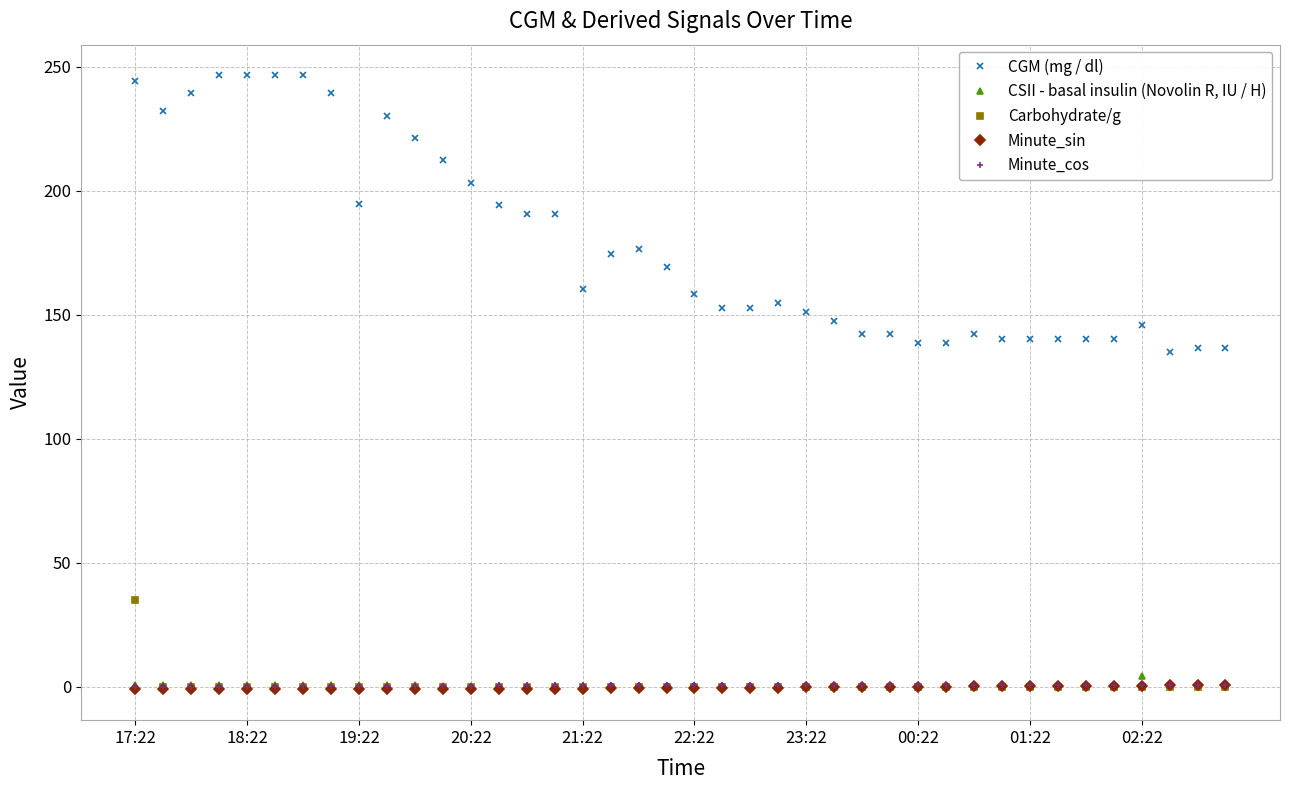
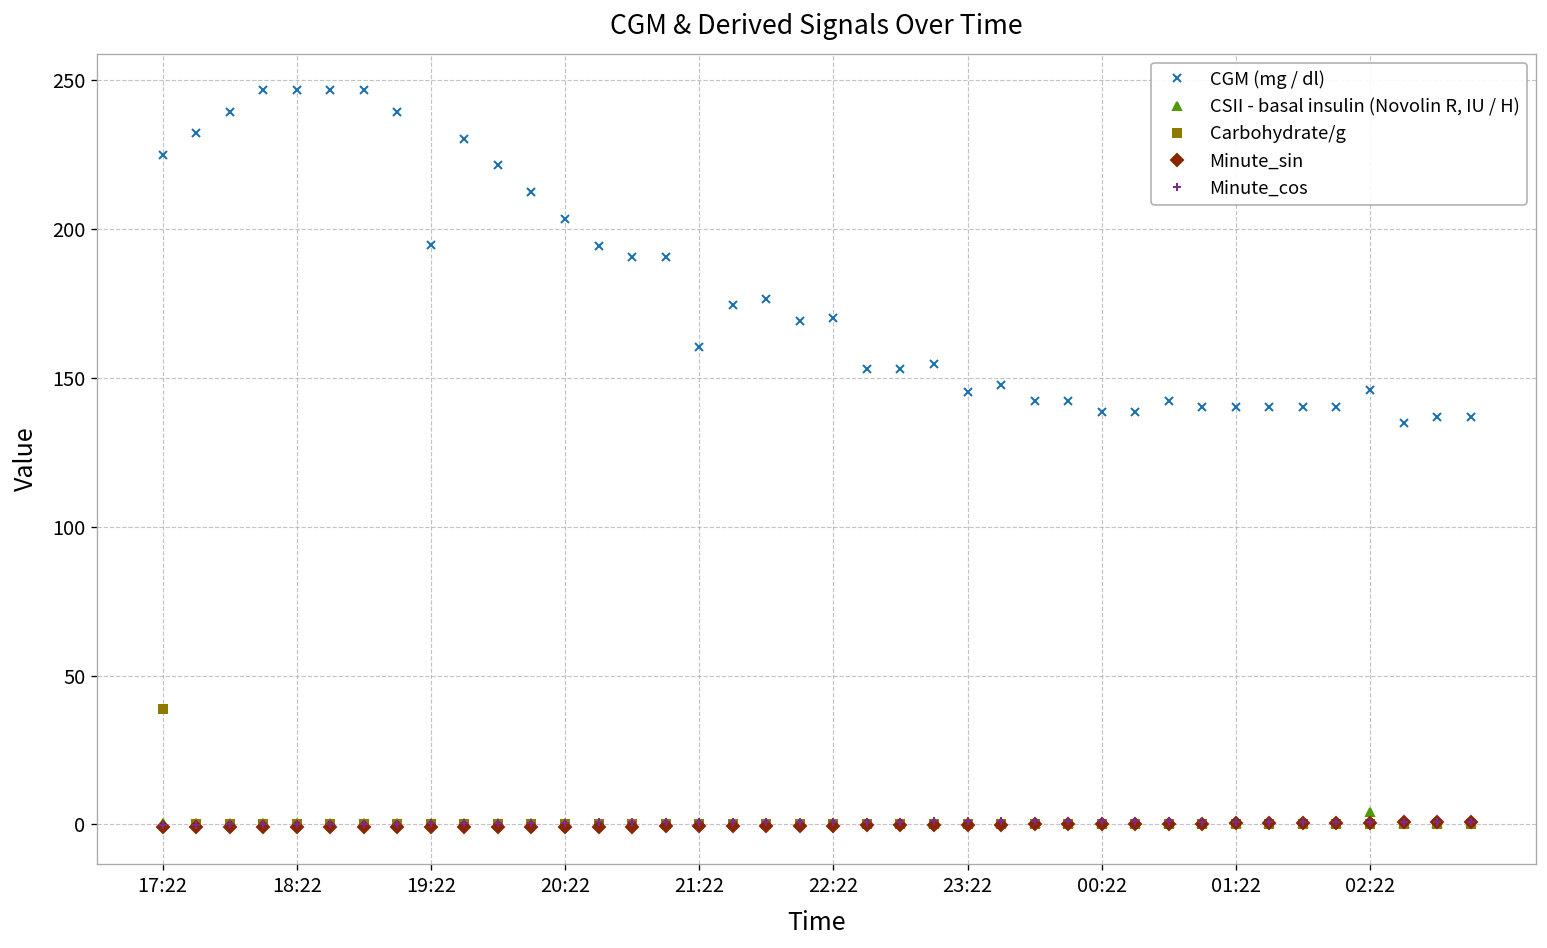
CGM (mg / dl), 17:22: 244 -> 225
Carbohydrate/g, 17:22: 35 -> 39
CGM (mg / dl), 22:22: 158 -> 170
CGM (mg / dl), 23:22: 151 -> 145
